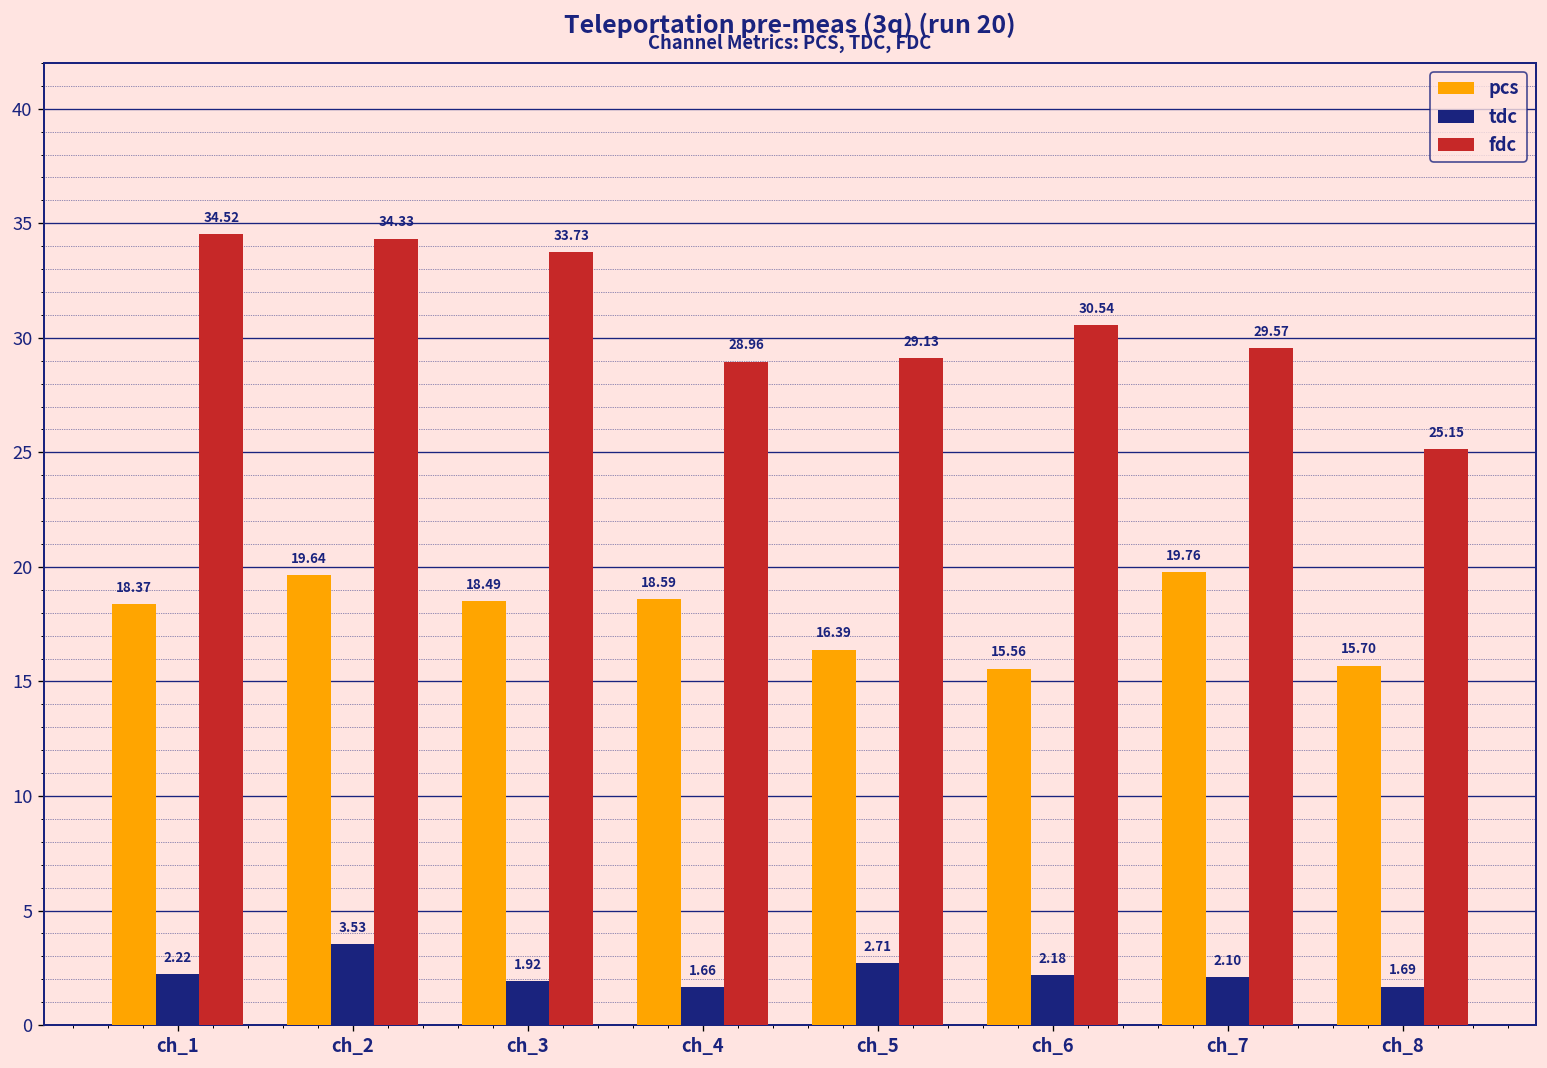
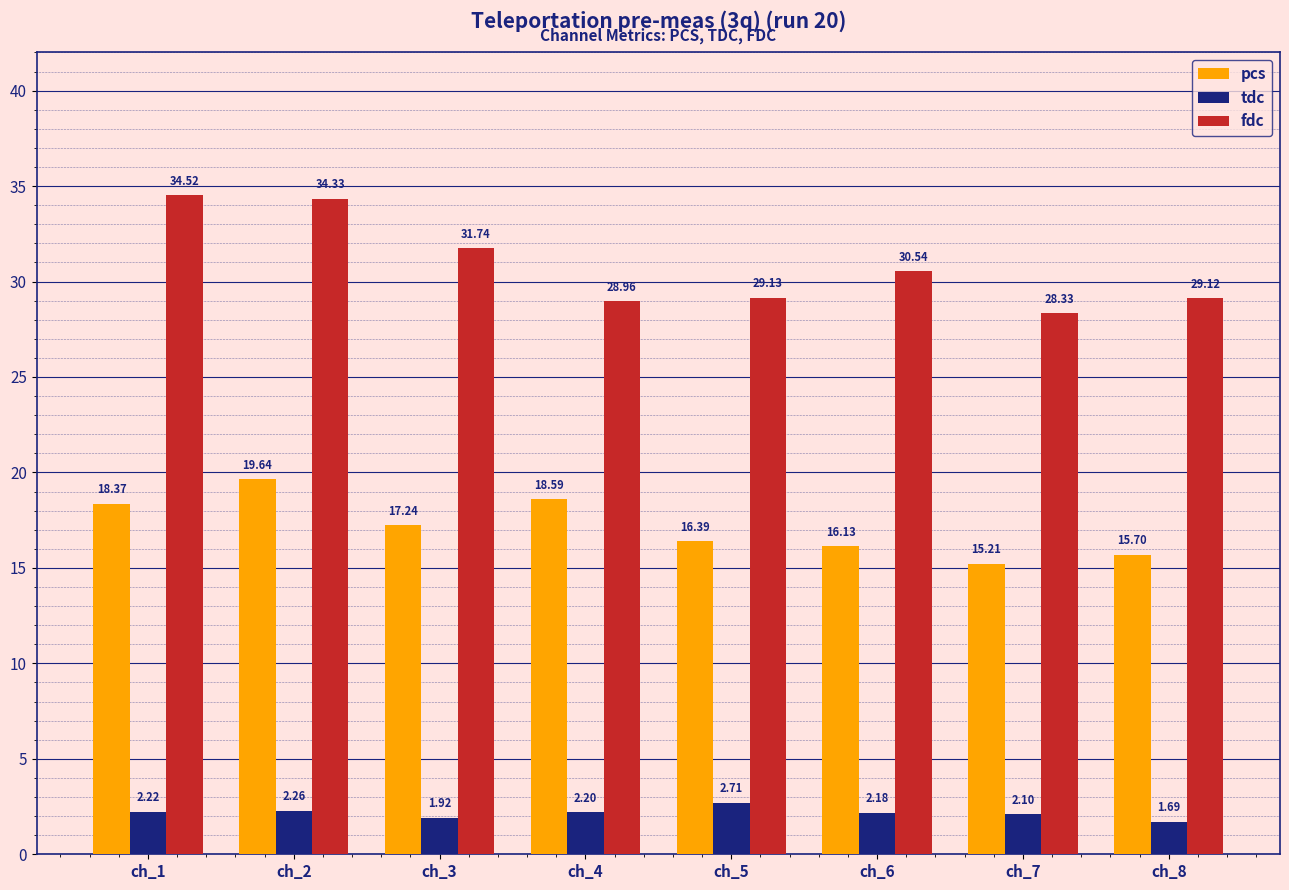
tdc, ch_2: 3.53 -> 2.26
pcs, ch_3: 18.49 -> 17.24
fdc, ch_3: 33.73 -> 31.74
tdc, ch_4: 1.66 -> 2.20
pcs, ch_6: 15.56 -> 16.13
pcs, ch_7: 19.76 -> 15.21
fdc, ch_7: 29.57 -> 28.33
fdc, ch_8: 25.15 -> 29.12
